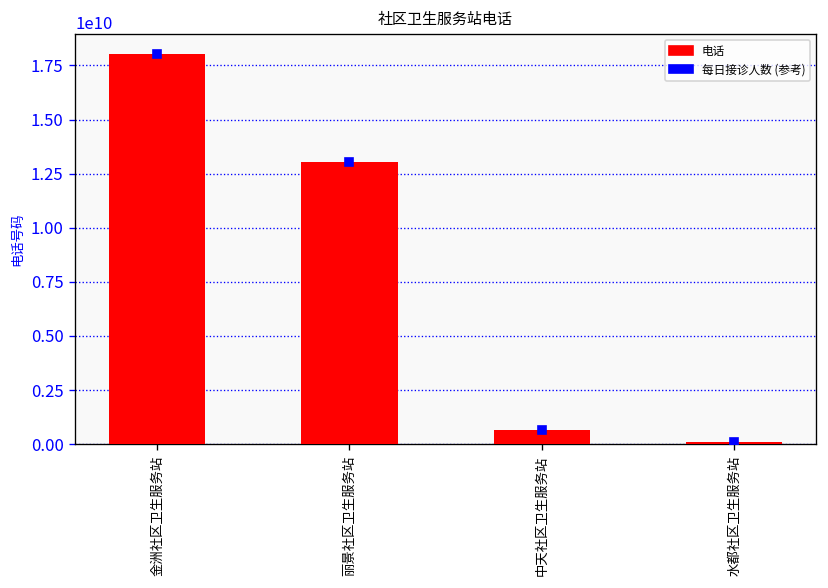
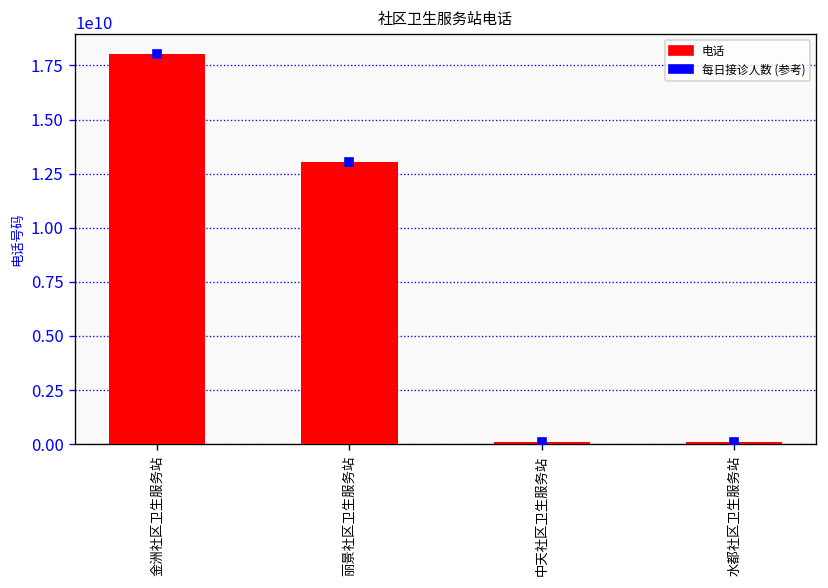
电话, 中天社区卫生服务站: 600000000 -> 100000000
